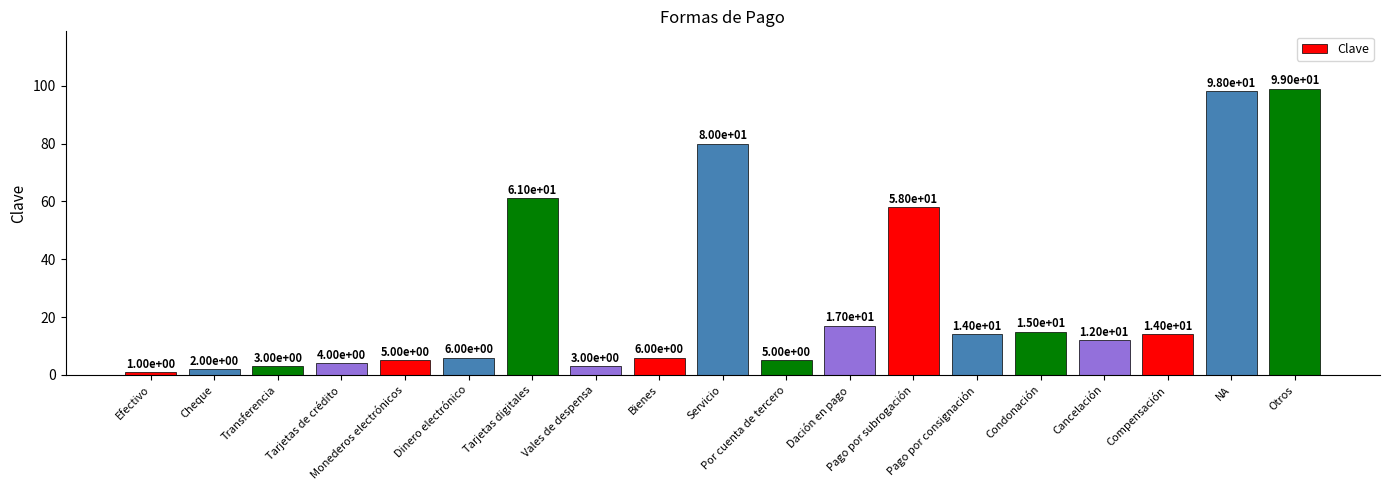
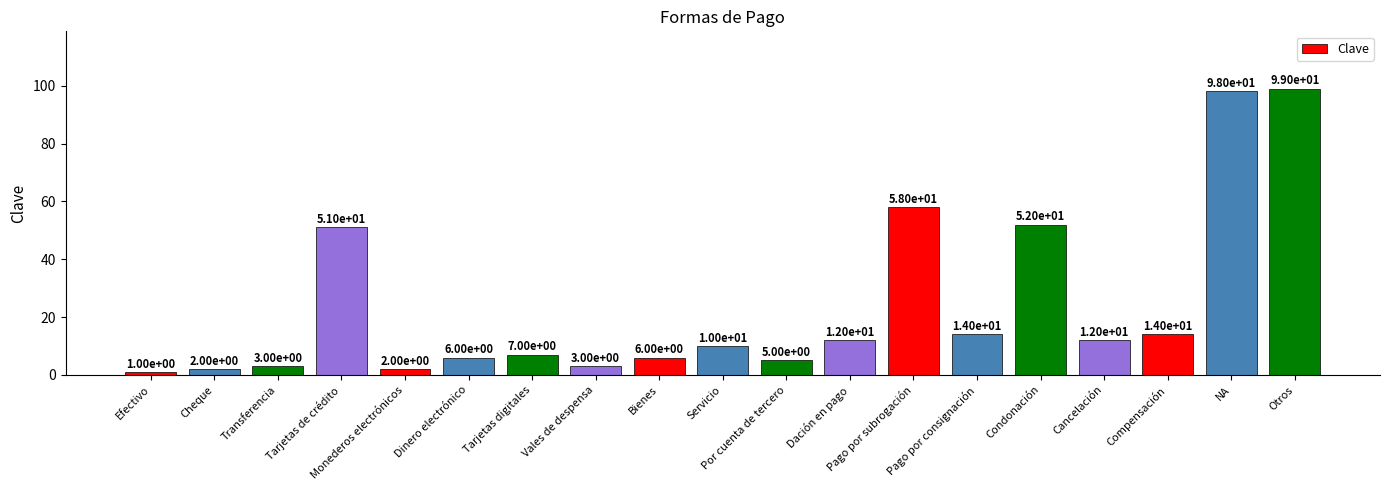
Tarjetas de crédito: 4.00e+00 -> 5.10e+01
Monederos electrónicos: 5.00e+00 -> 2.00e+00
Tarjetas digitales: 6.10e+01 -> 7.00e+00
Servicio: 8.00e+01 -> 1.00e+01
Dación en pago: 1.70e+01 -> 1.20e+01
Condonación: 1.50e+01 -> 5.20e+01
